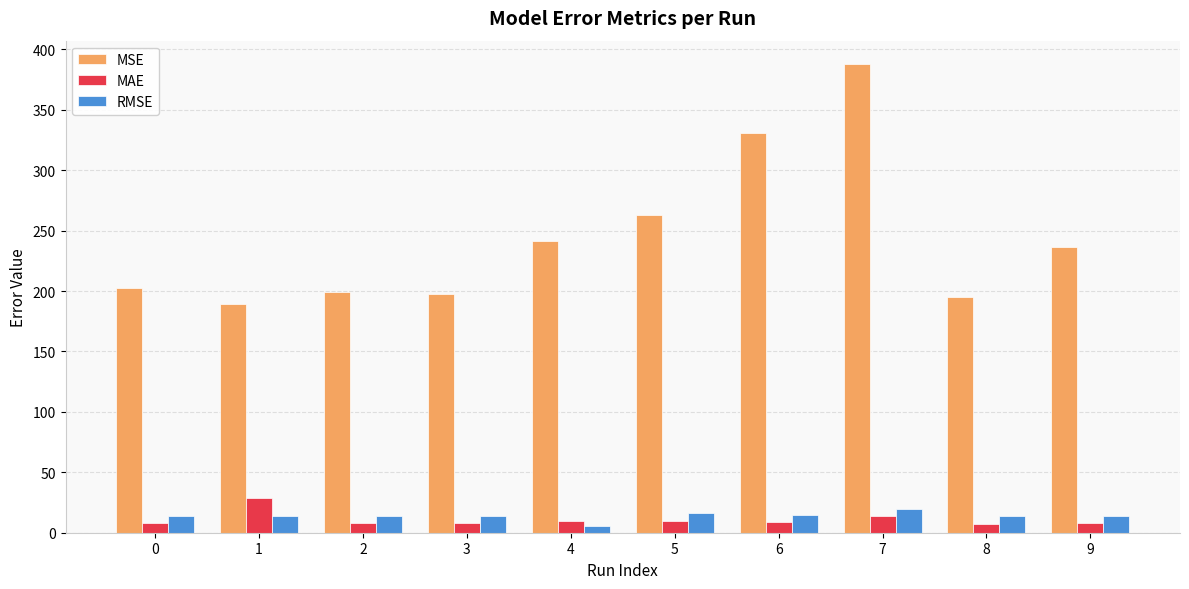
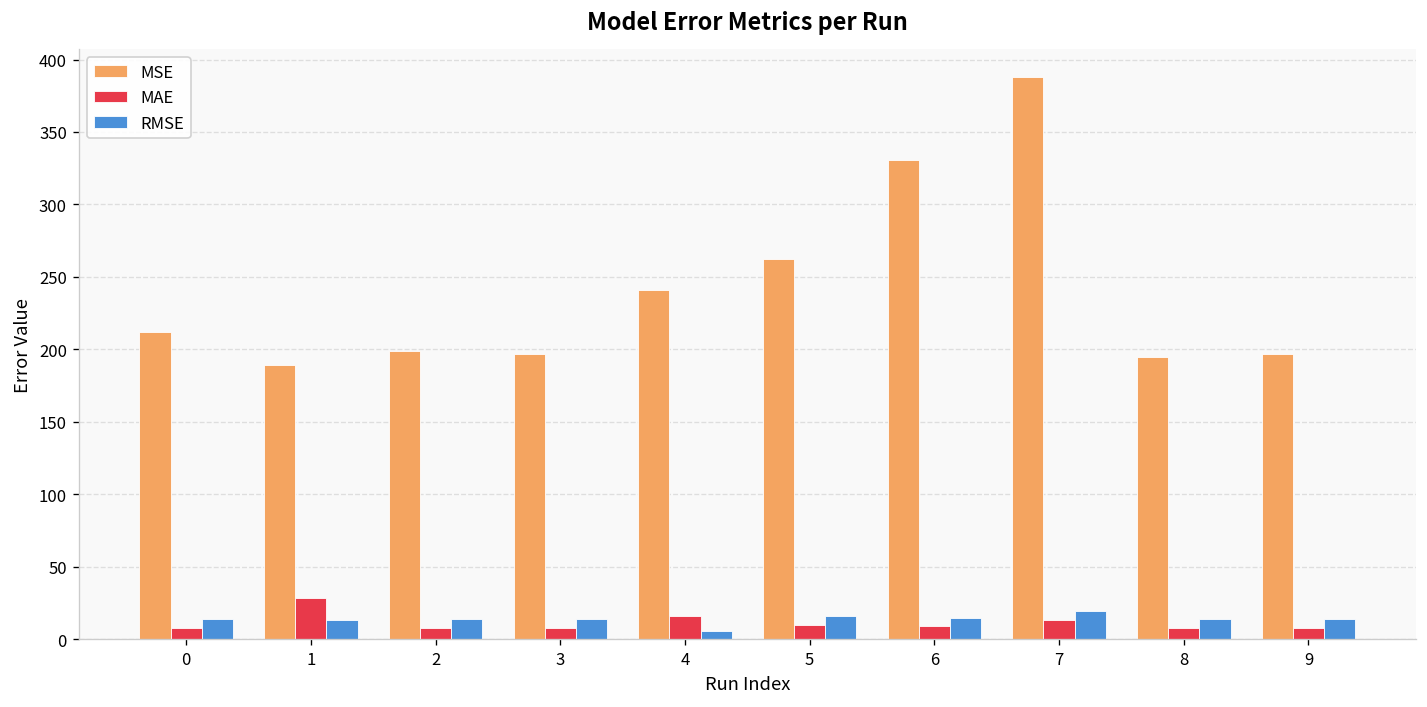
MSE, 0: 203 -> 212
MAE, 4: 10 -> 16
MSE, 9: 236 -> 197
